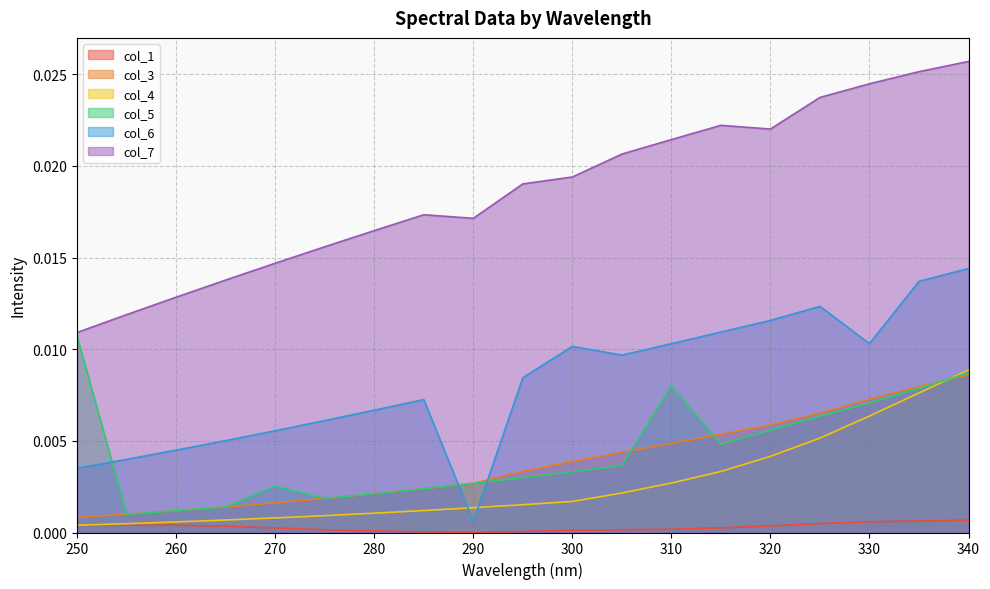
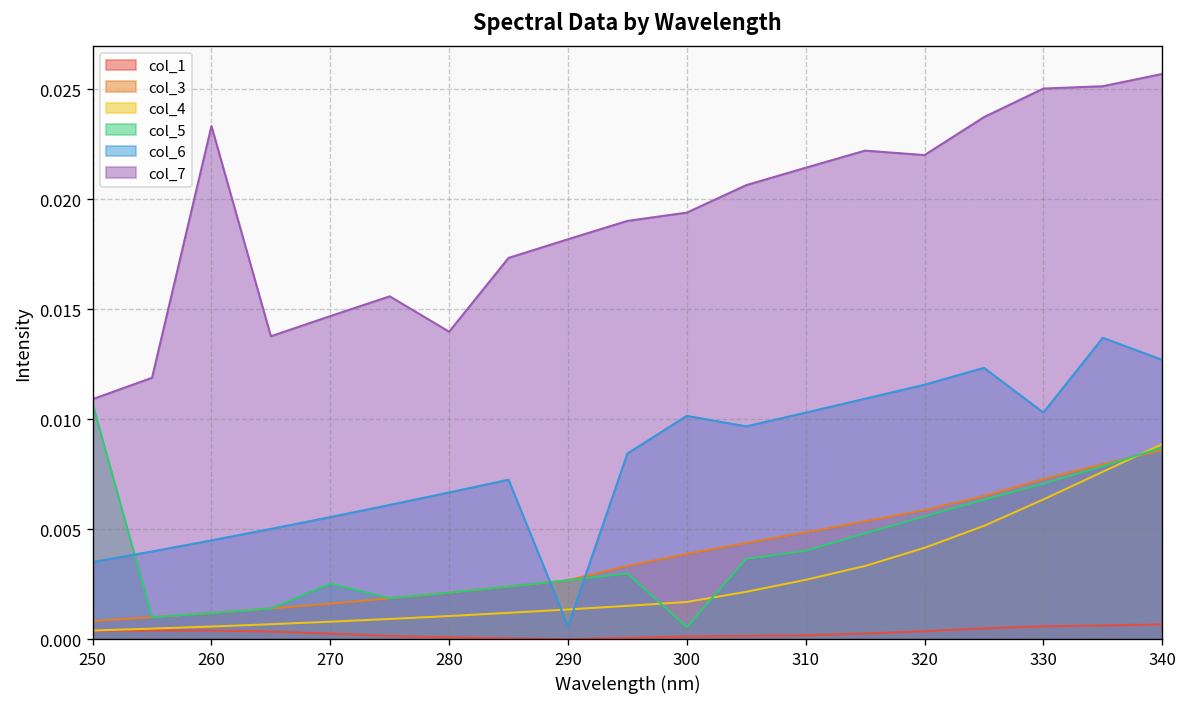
col_7, 260: 0.0128 -> 0.0233
col_7, 280: 0.0165 -> 0.0140
col_7, 290: 0.0171 -> 0.0182
col_5, 300: 0.0033 -> 0.0006
col_5, 310: 0.0080 -> 0.0040
col_7, 330: 0.0245 -> 0.0250
col_6, 340: 0.0144 -> 0.0127
